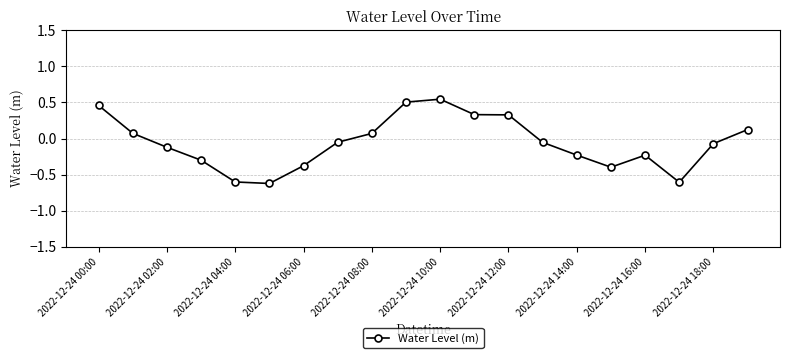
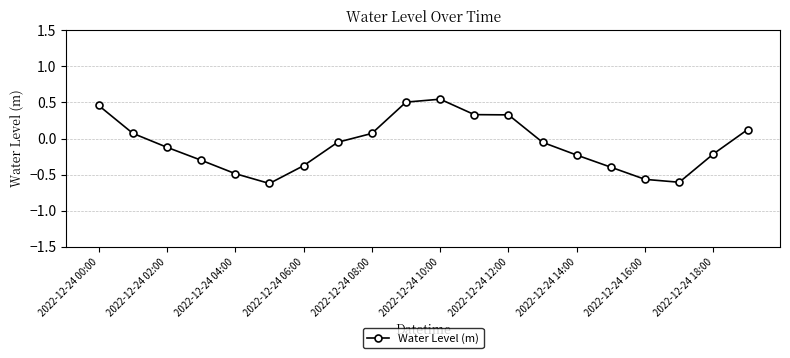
2022-12-24 04:00: -0.6 -> -0.5
2022-12-24 16:00: -0.2 -> -0.6
2022-12-24 18:00: -0.1 -> -0.2
